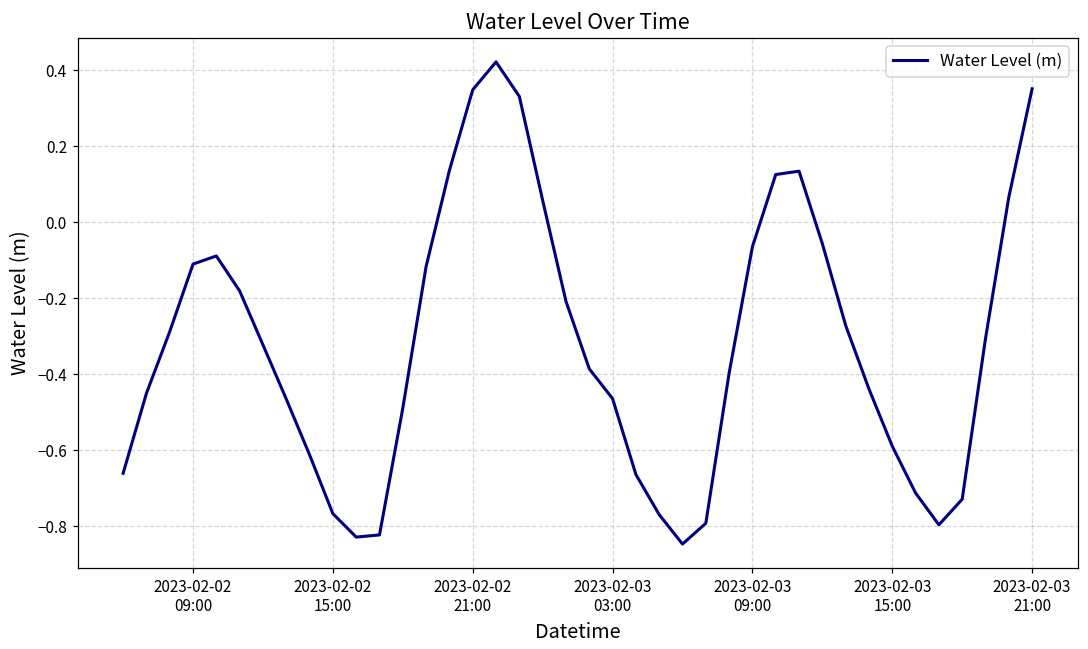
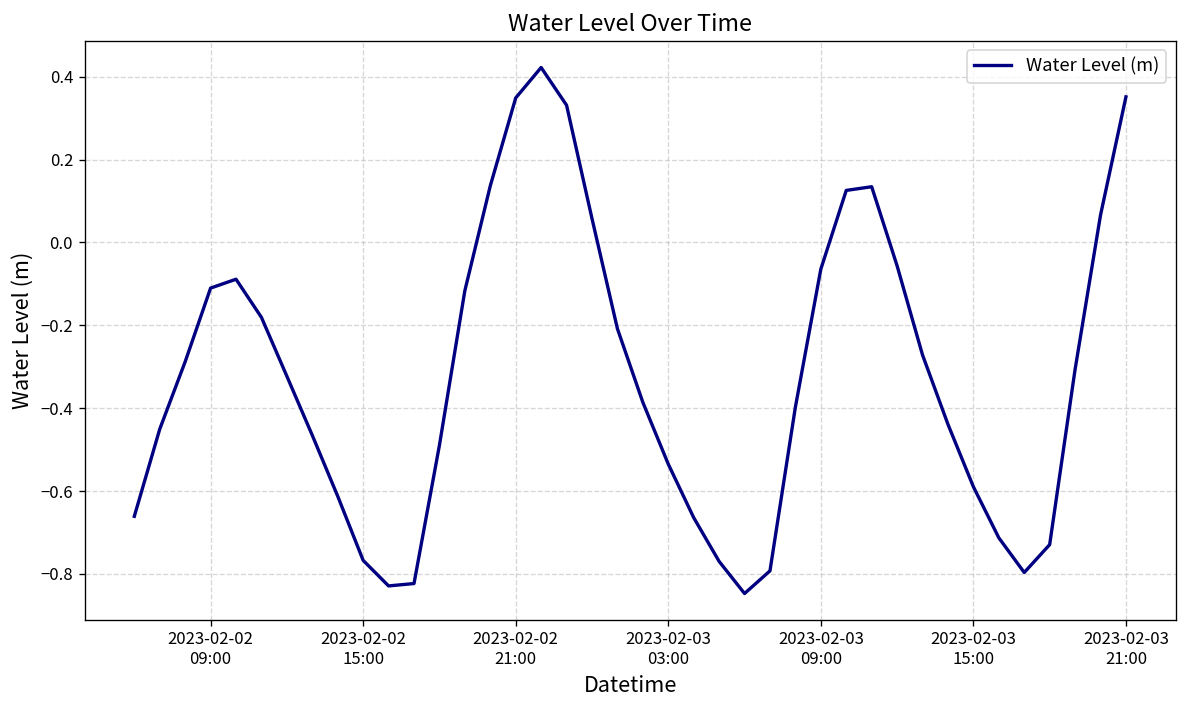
2023-02-03 03:00: -0.46 -> -0.53
